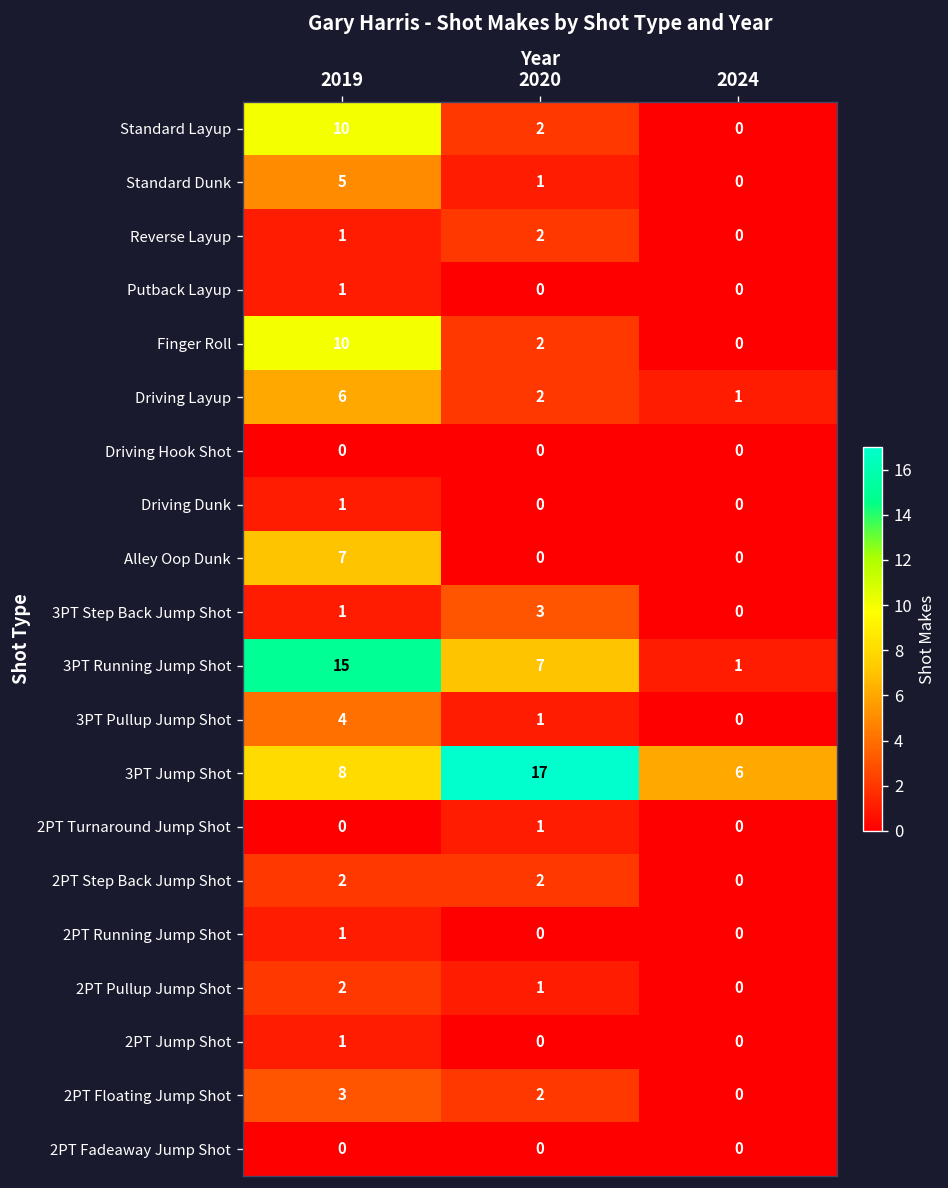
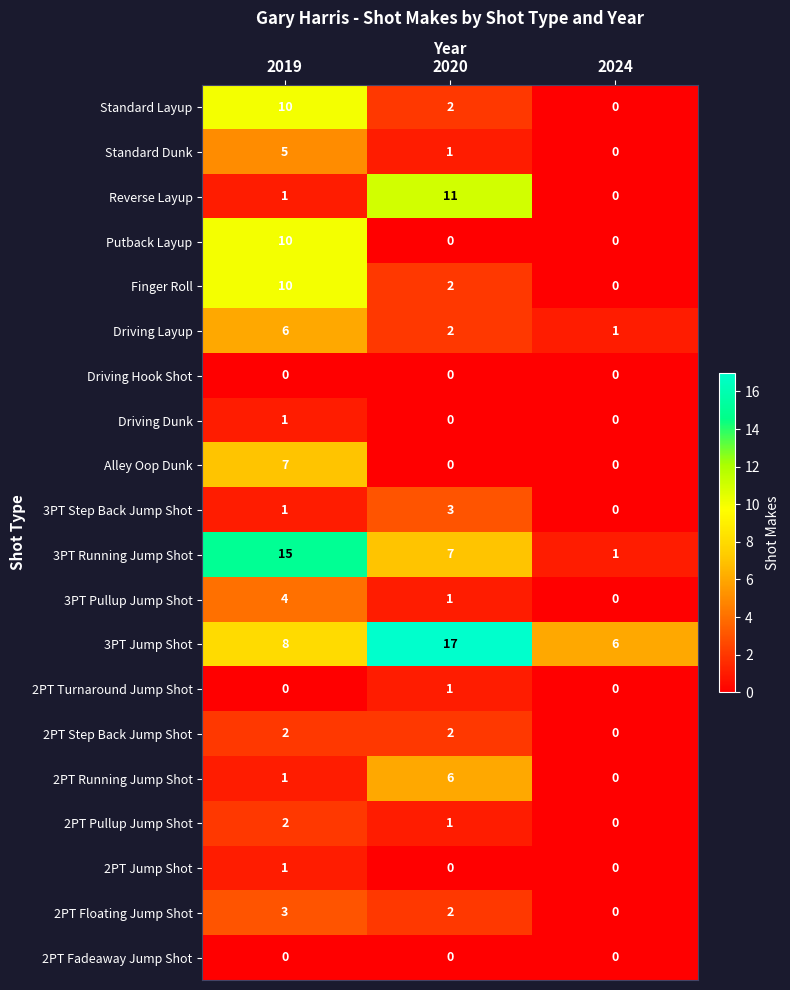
Reverse Layup, 2020: 2 -> 11
Putback Layup, 2019: 1 -> 10
2PT Running Jump Shot, 2020: 0 -> 6
